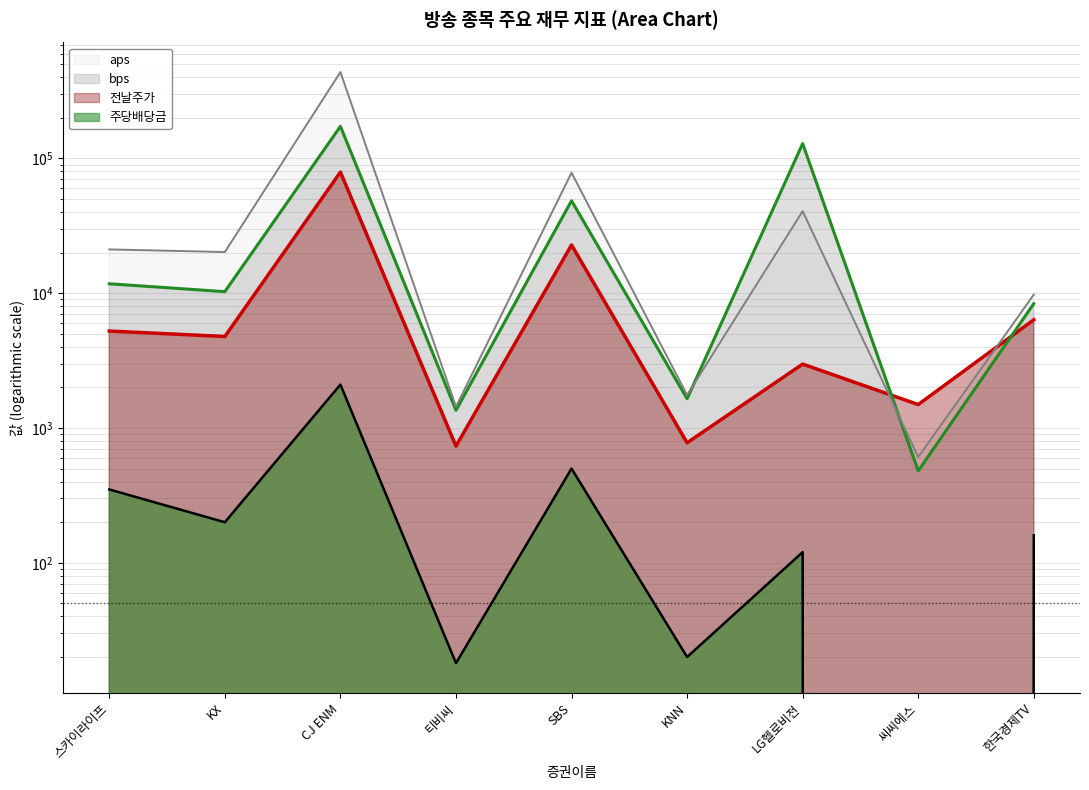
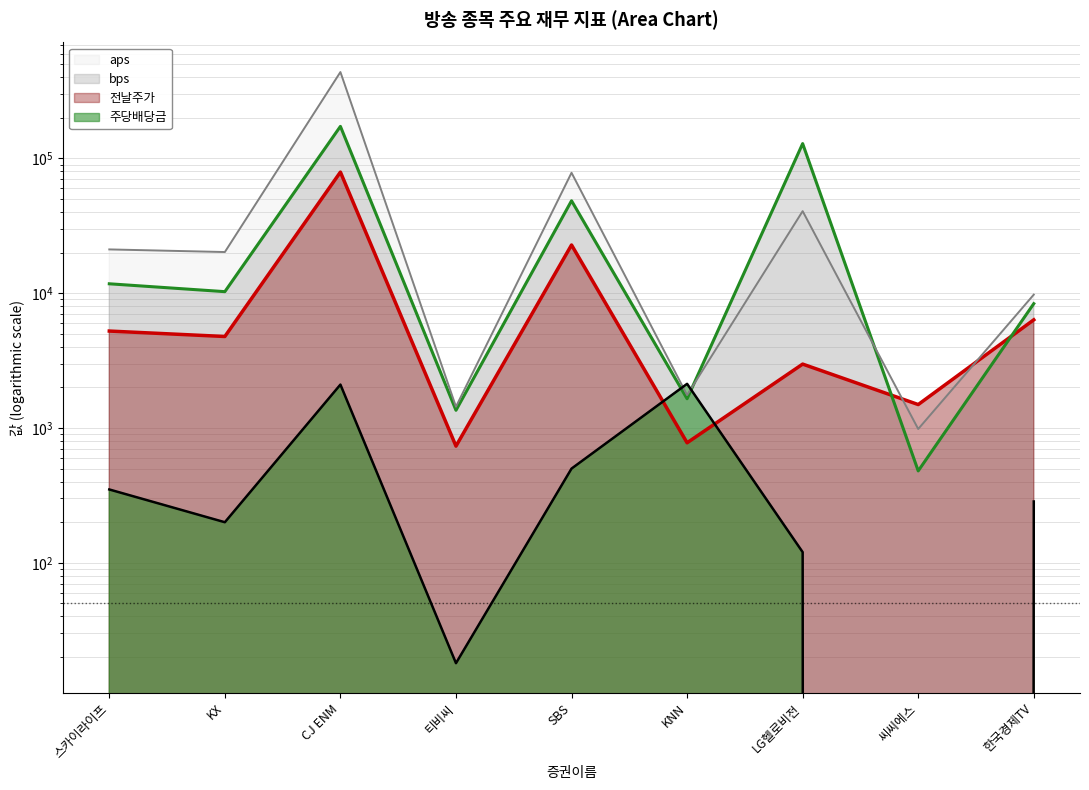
주당배당금, KNN: 20 -> 2100
aps, 씨씨에스: 600 -> 1000
주당배당금, 한국경제TV: 160 -> 290
